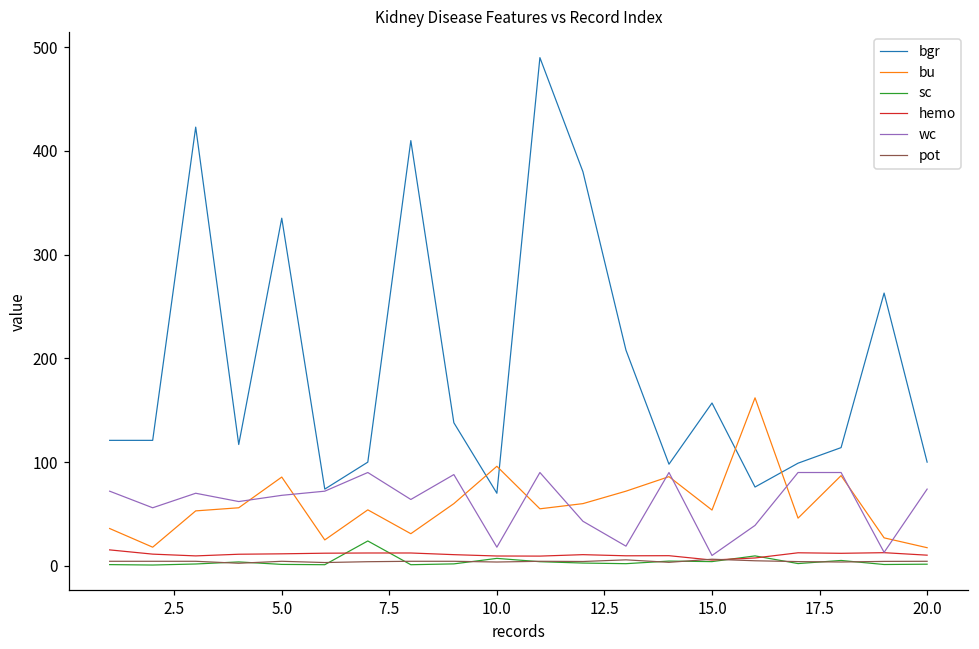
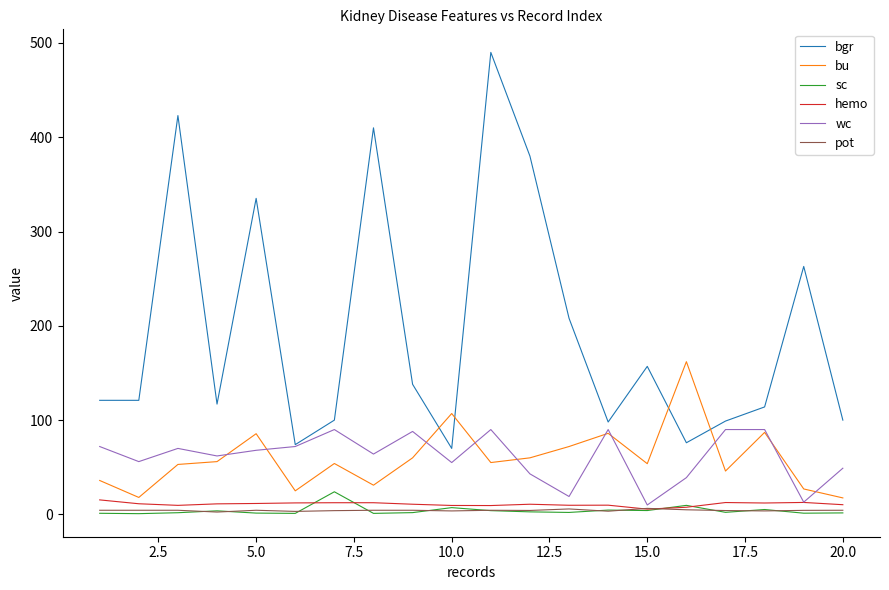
bu, 10.0: 100 -> 110
wc, 10.0: 20 -> 60
wc, 20.0: 70 -> 50
